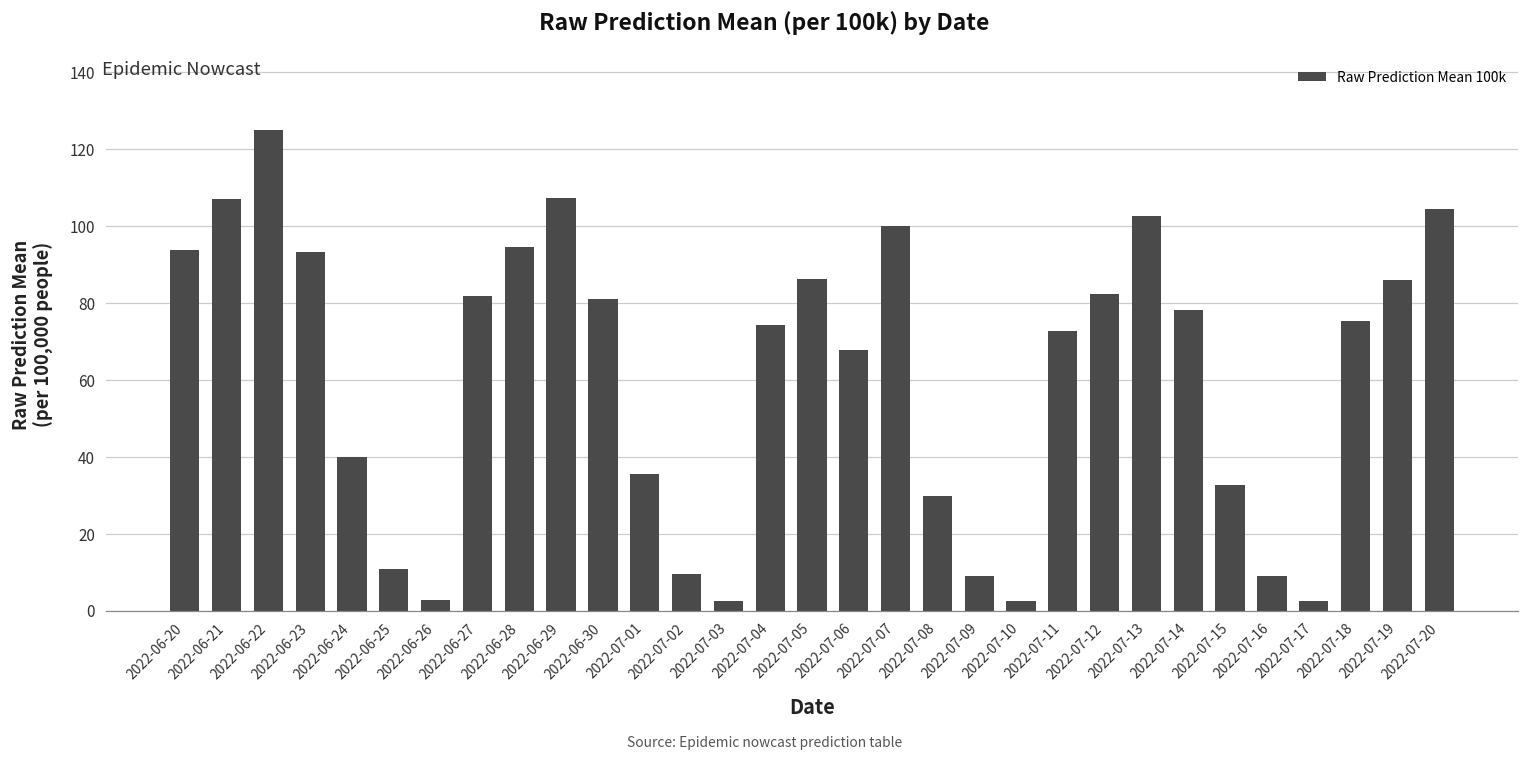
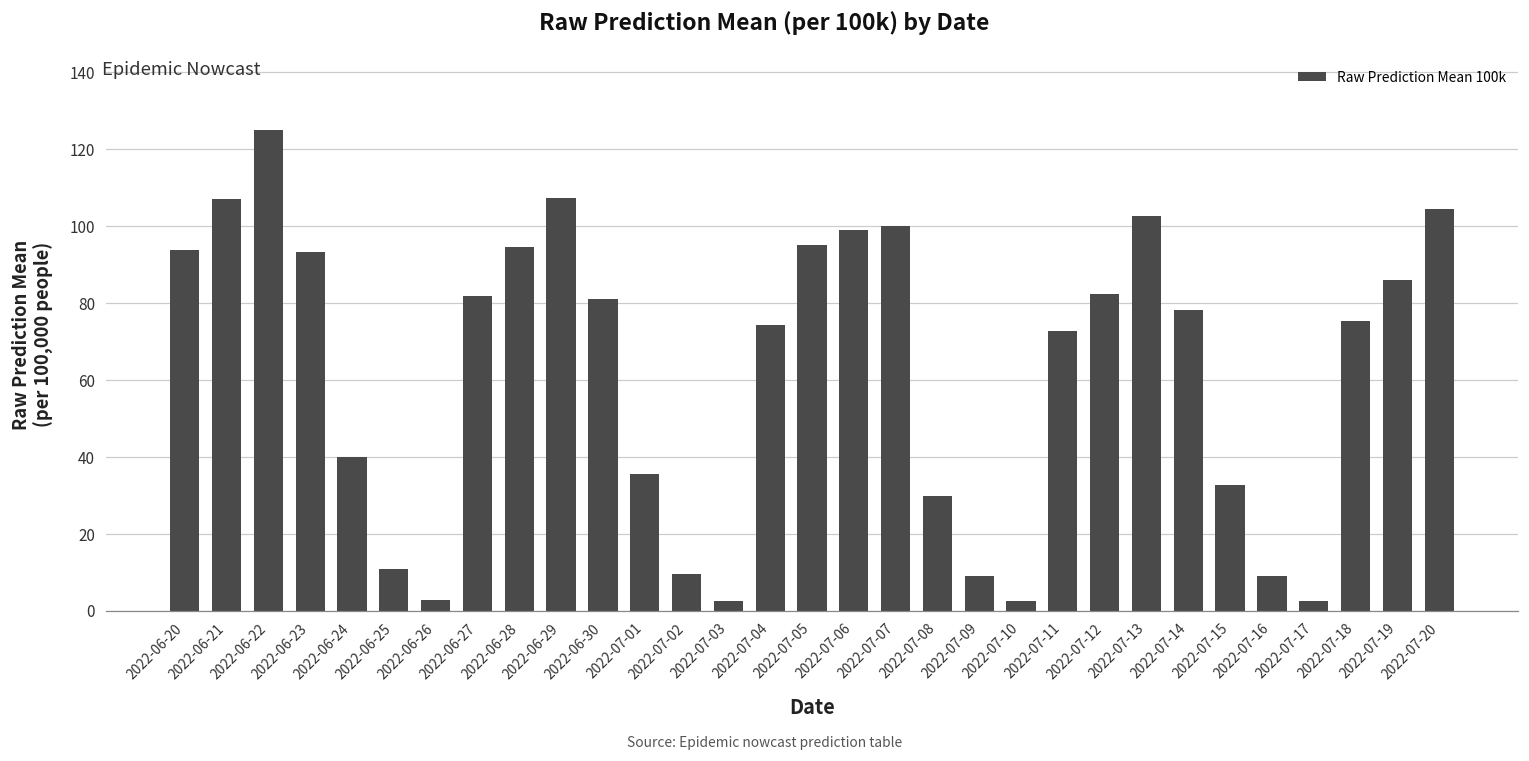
2022-07-05: 86 -> 95
2022-07-06: 68 -> 99
